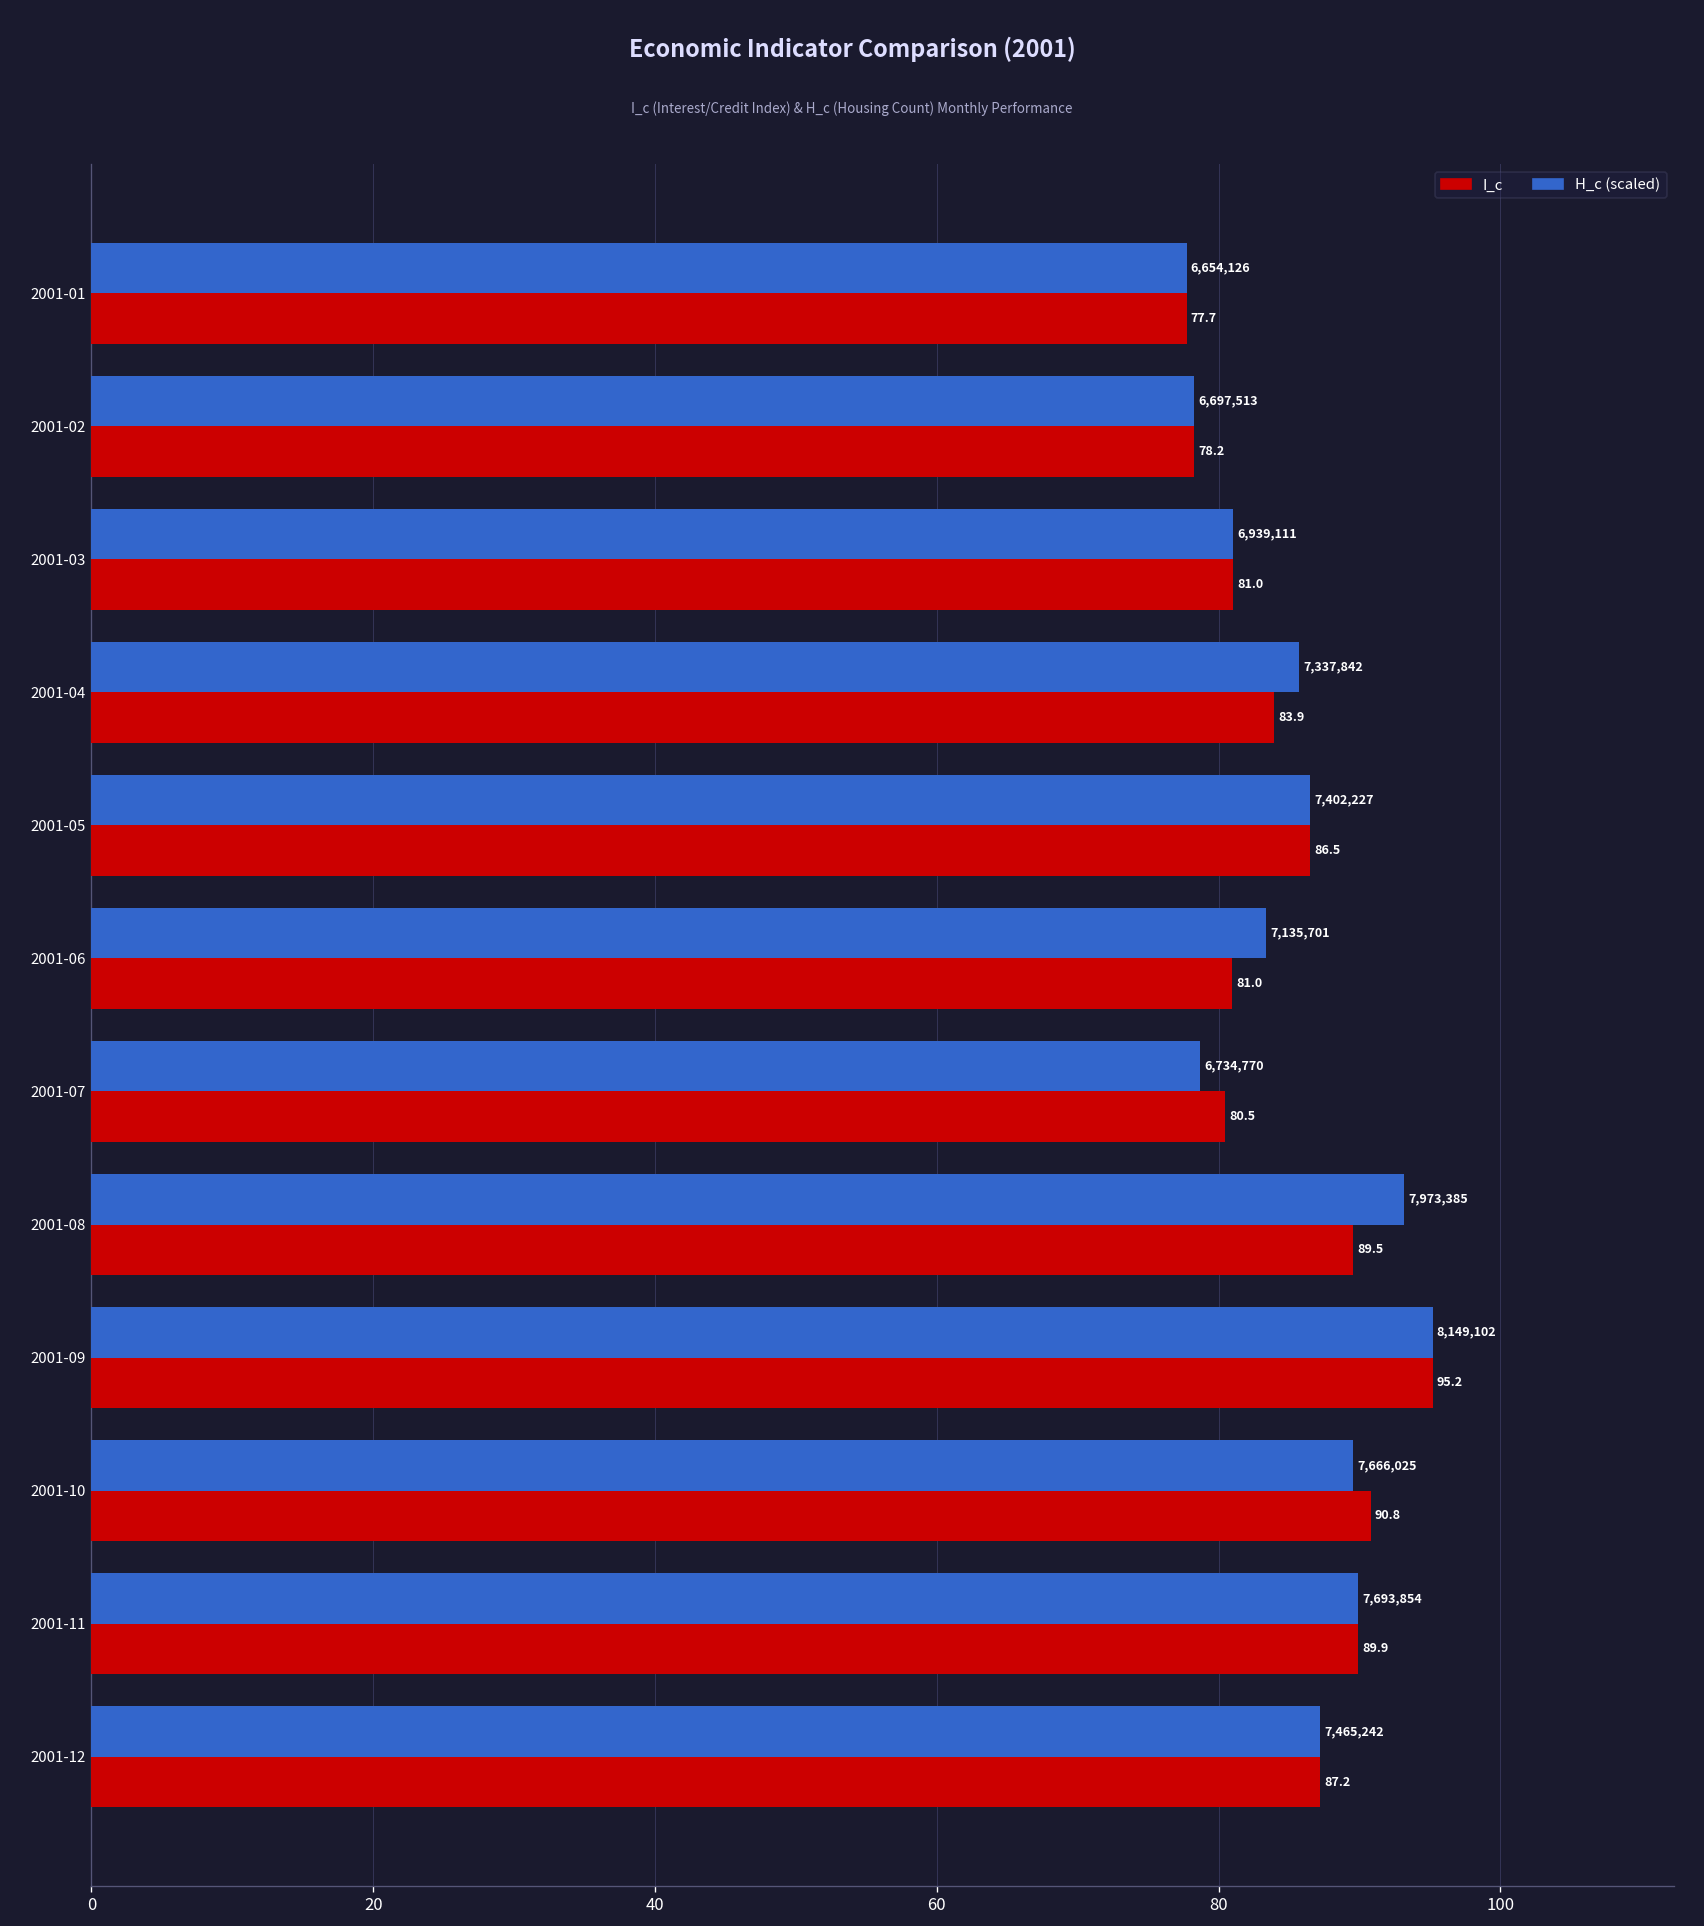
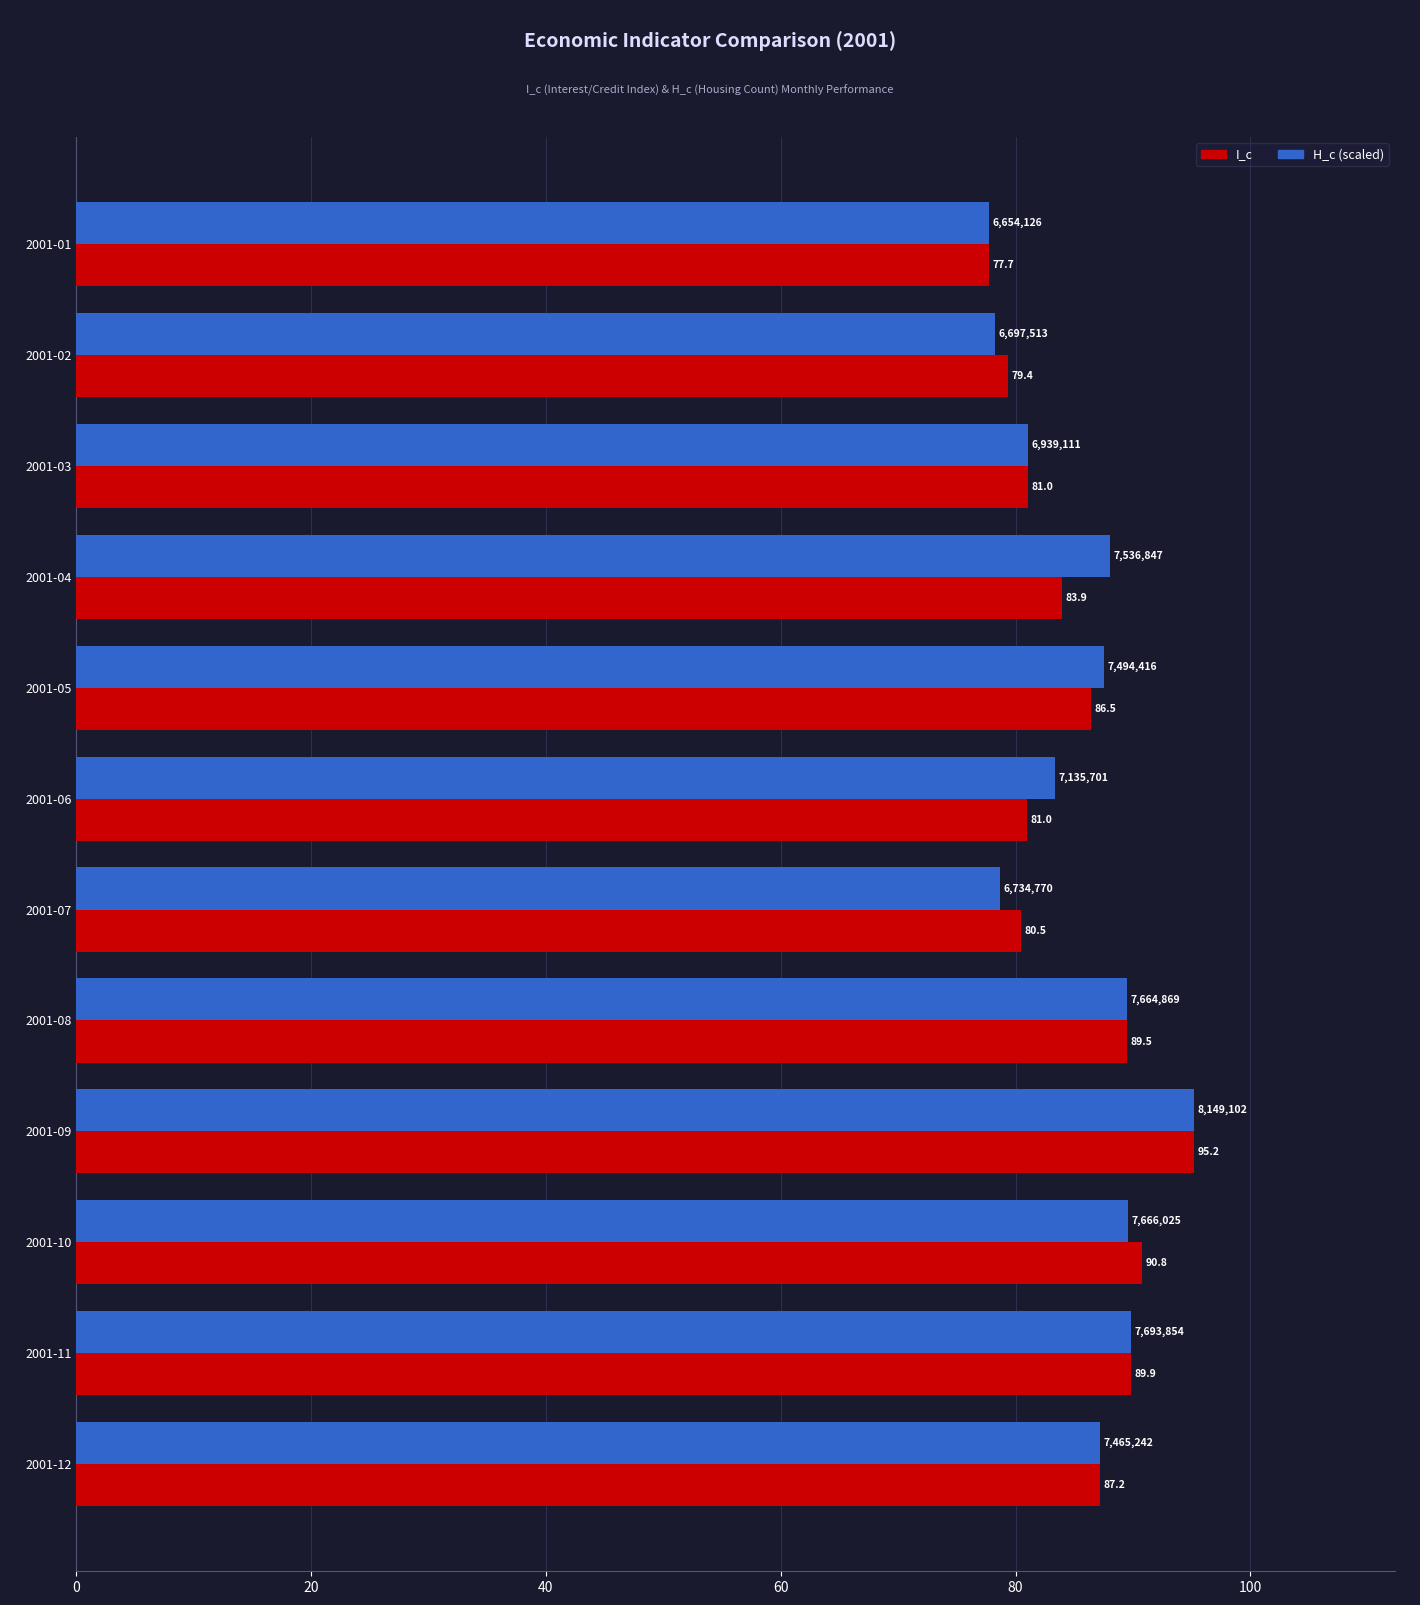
I_c, 2001-02: 78.2 -> 79.4
H_c (scaled), 2001-04: 7,337,842 -> 7,536,847
H_c (scaled), 2001-05: 7,402,227 -> 7,494,416
H_c (scaled), 2001-08: 7,973,385 -> 7,664,869
